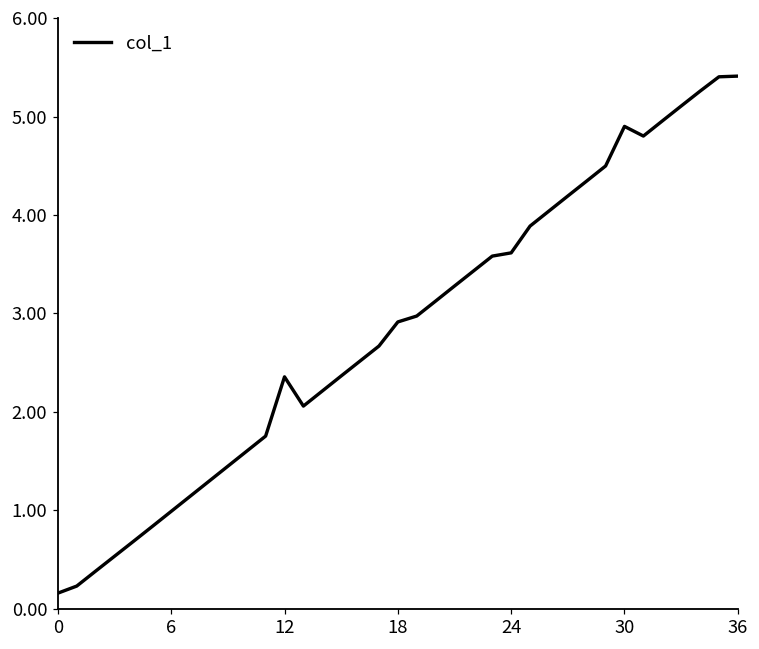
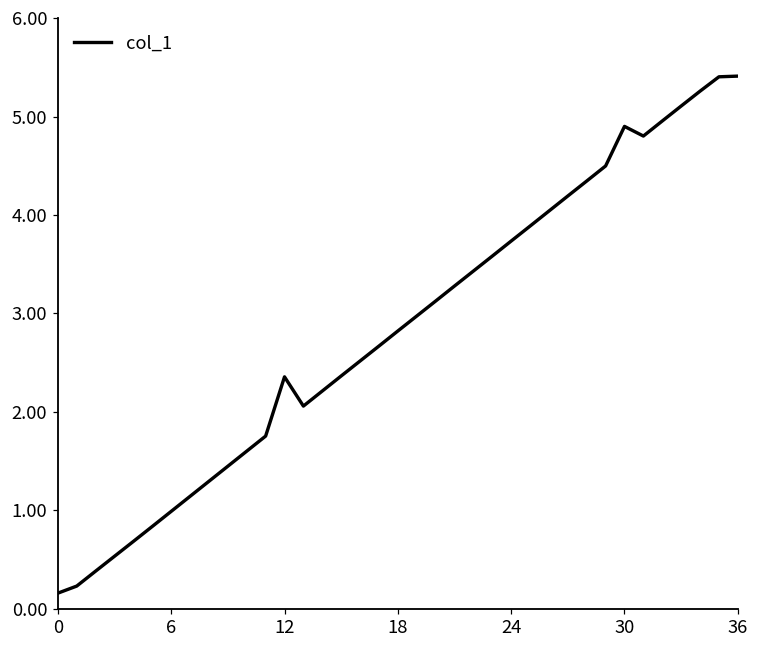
18: 2.9 -> 2.8
24: 3.6 -> 3.7
